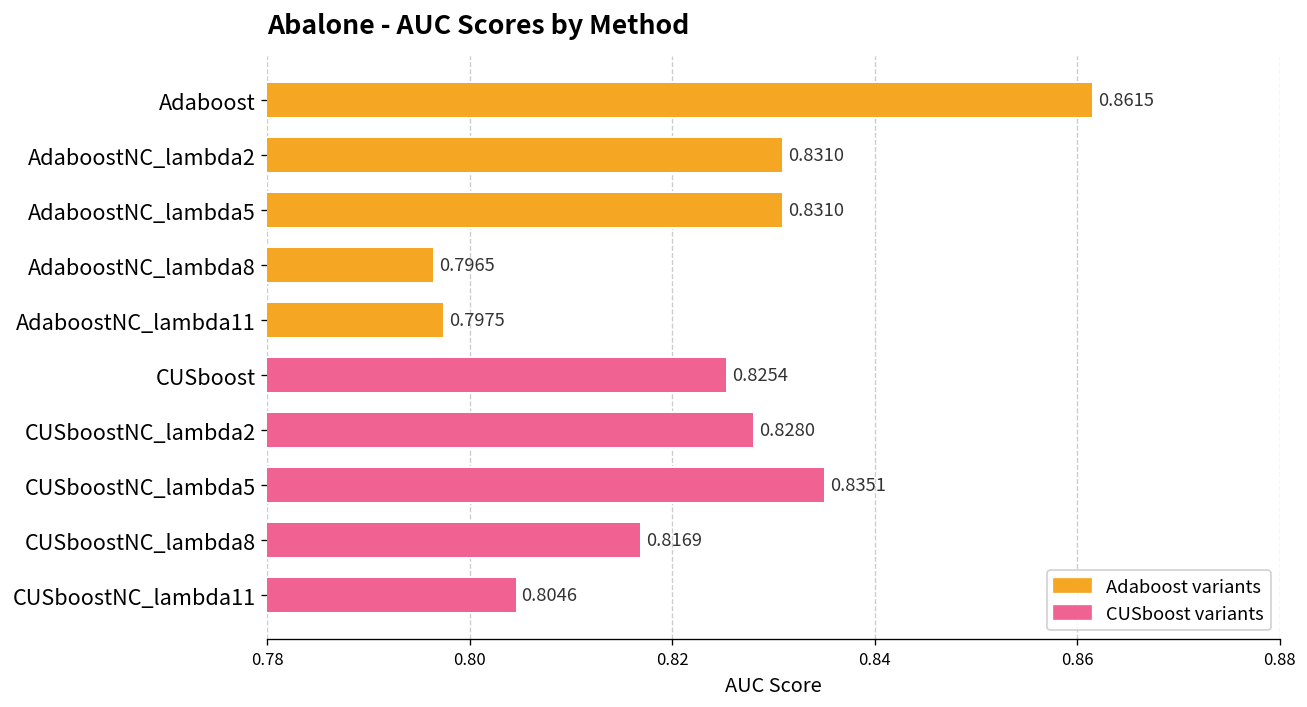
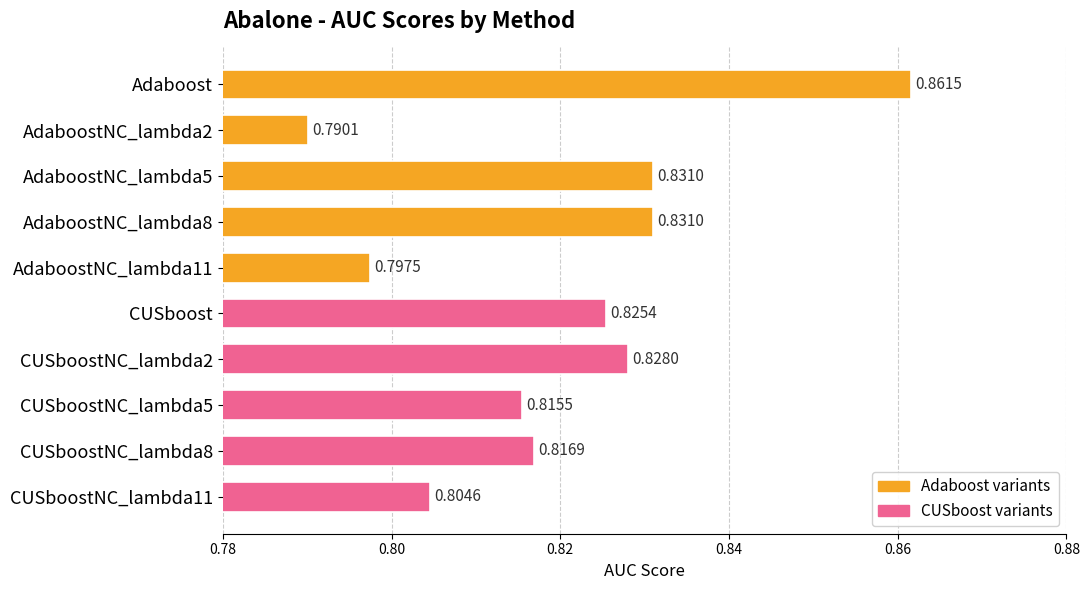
AdaboostNC_lambda2: 0.8310 -> 0.7901
AdaboostNC_lambda8: 0.7965 -> 0.8310
CUSboostNC_lambda5: 0.8351 -> 0.8155
